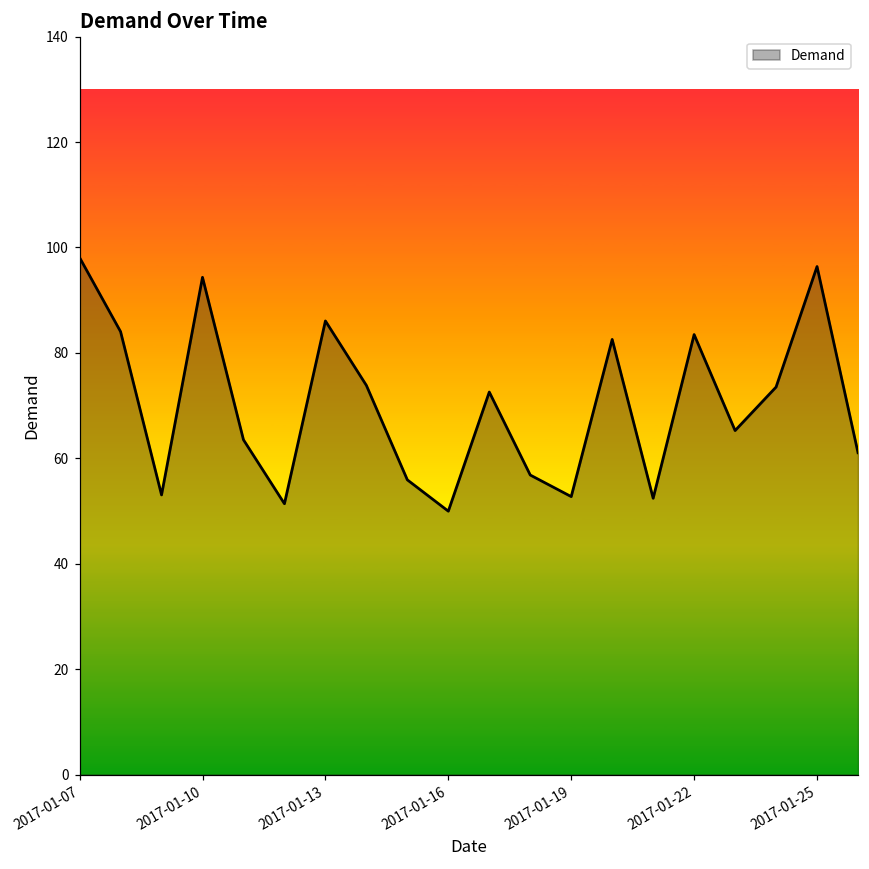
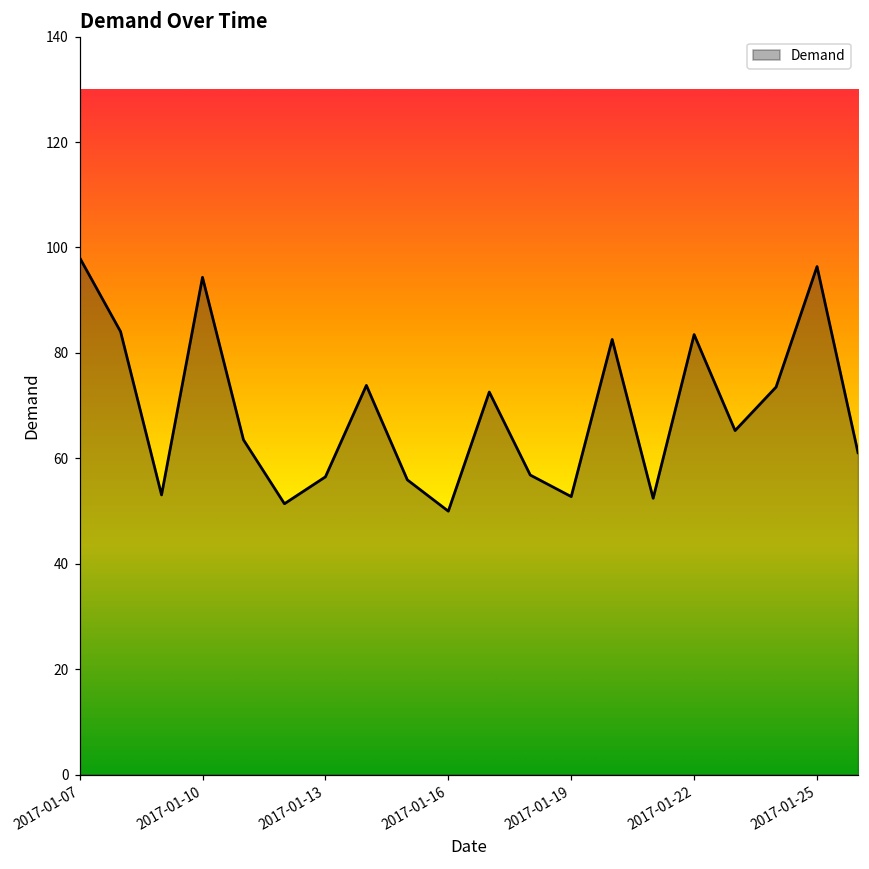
2017-01-13: 86 -> 56
